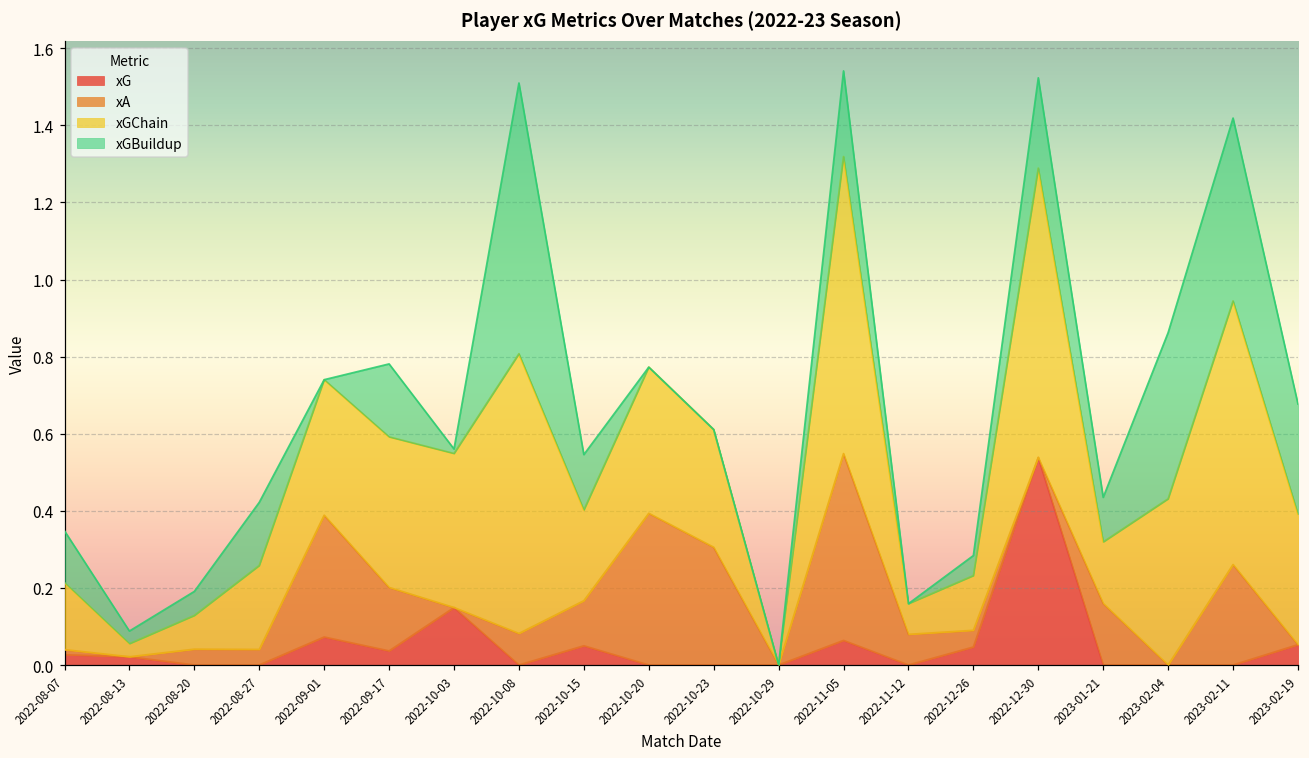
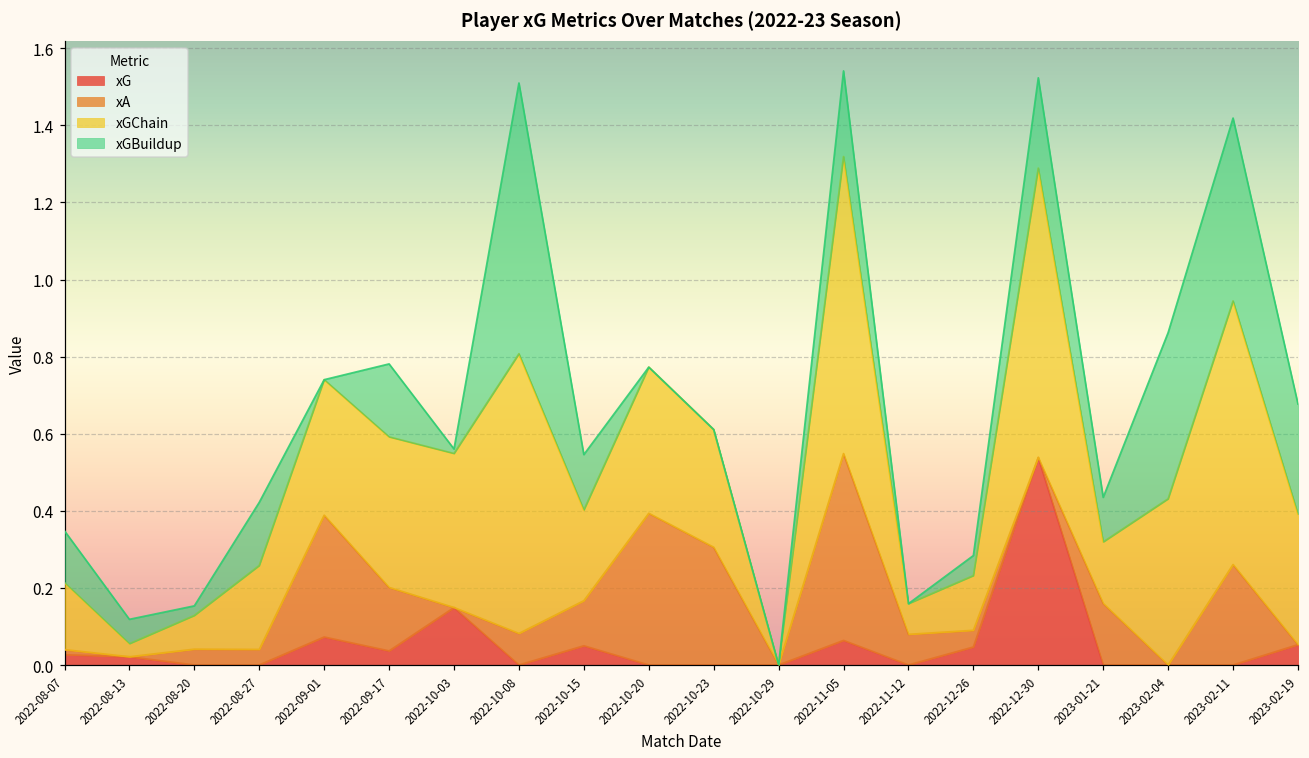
xGBuildup, 2022-08-13: 0.03 -> 0.06
xGBuildup, 2022-08-20: 0.06 -> 0.02
